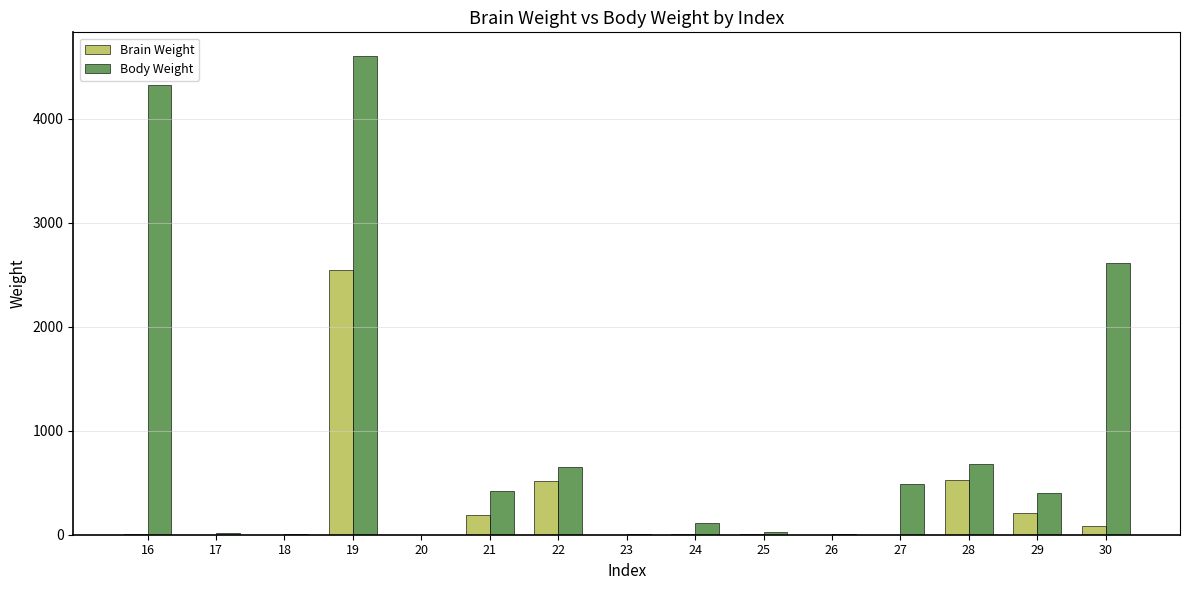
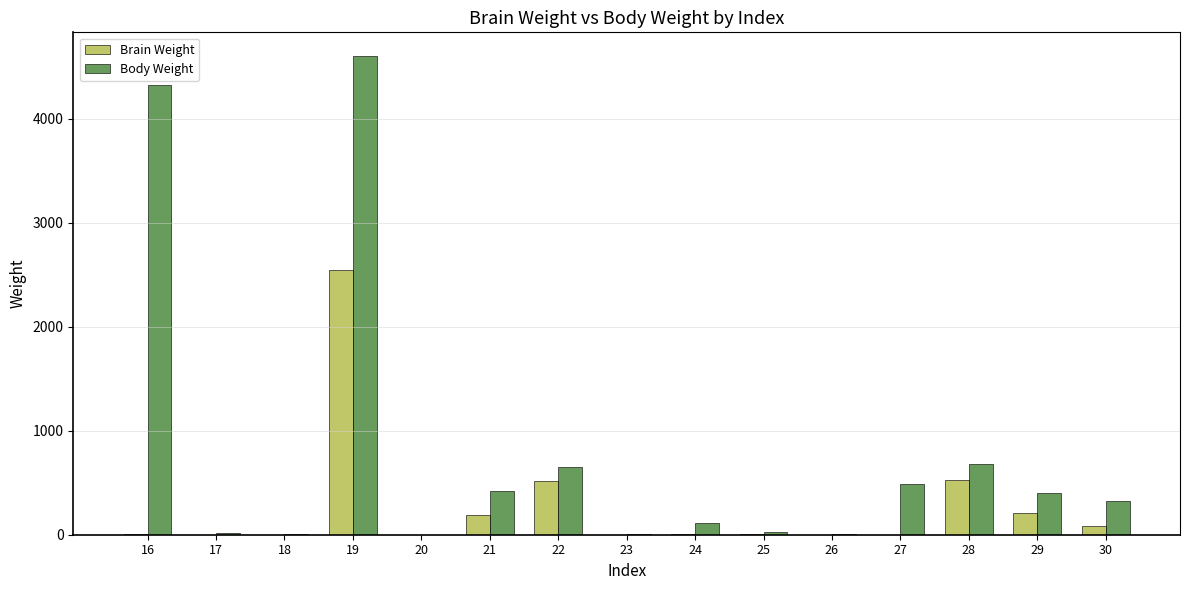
Body Weight, 30: 2610 -> 330
